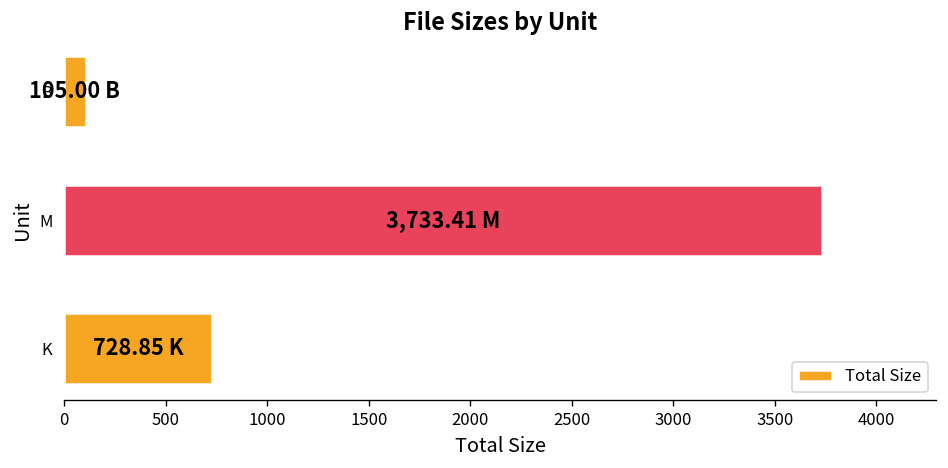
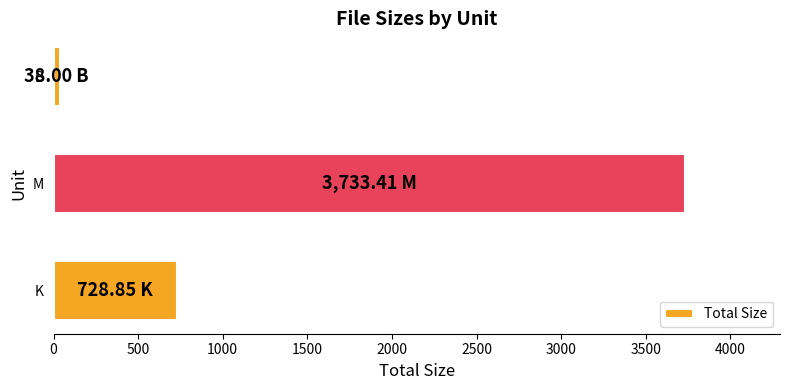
B: 105.00 -> 38.00
